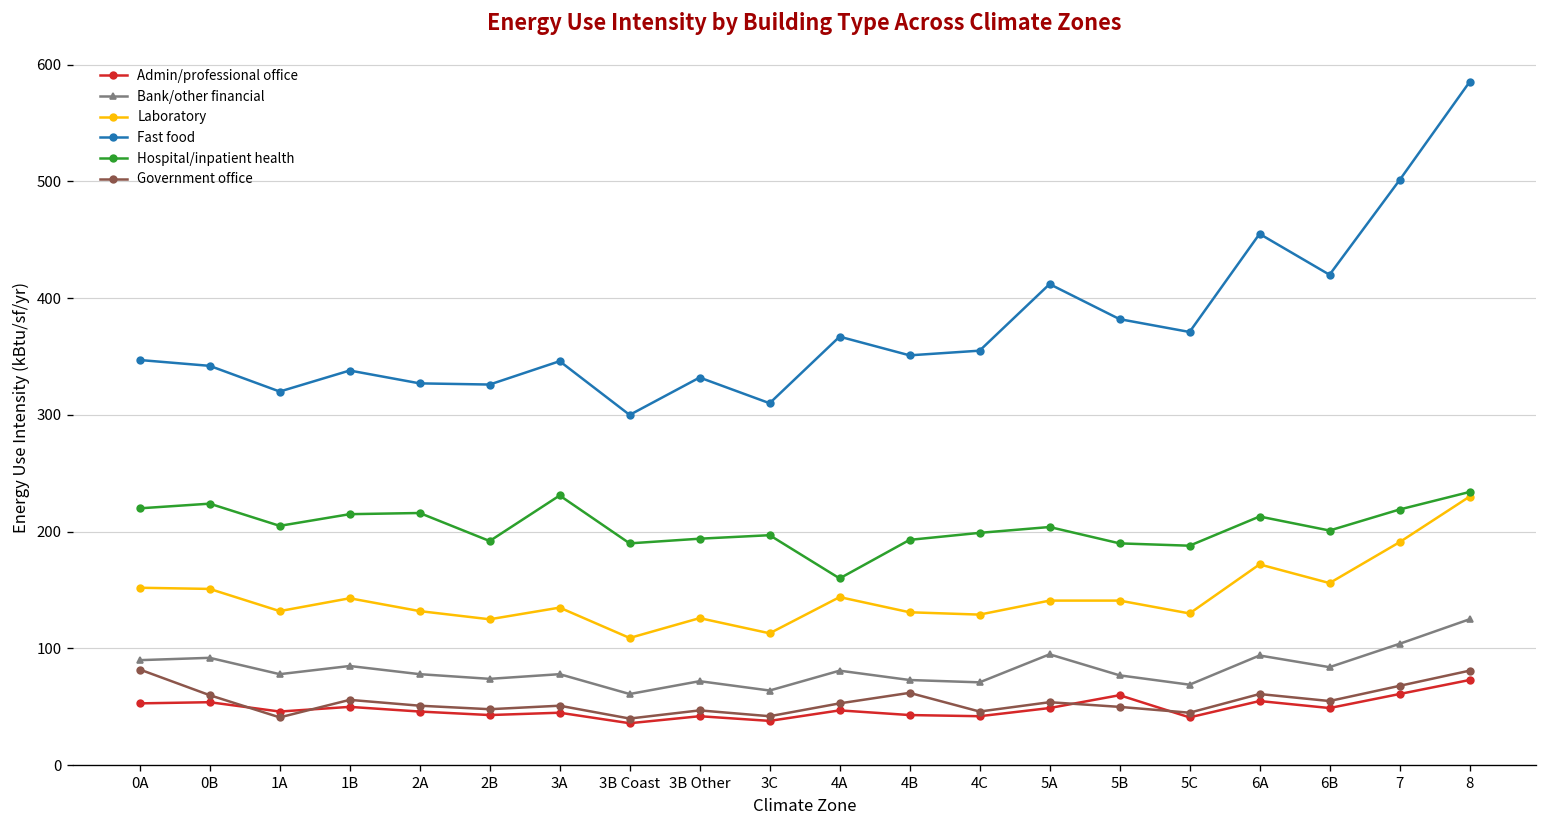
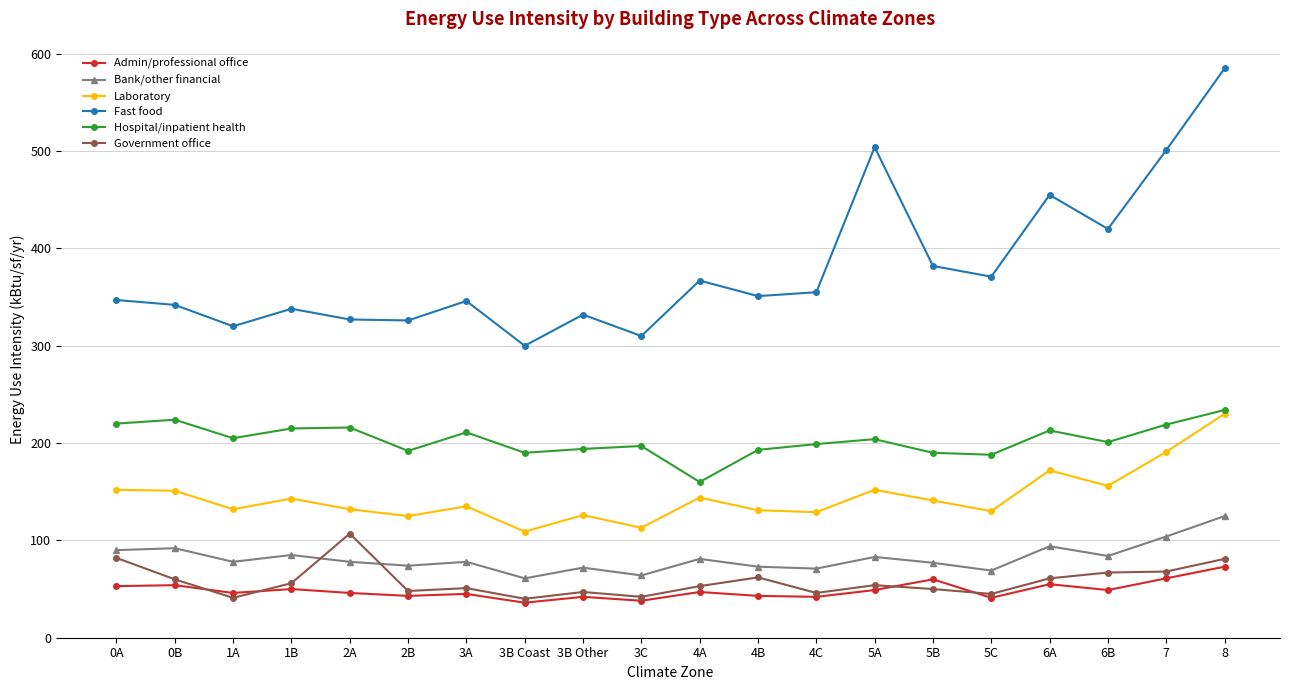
Government office, 2A: 50 -> 110
Hospital/inpatient health, 3A: 230 -> 210
Bank/other financial, 5A: 100 -> 80
Laboratory, 5A: 140 -> 150
Fast food, 5A: 410 -> 500
Government office, 6B: 60 -> 70
